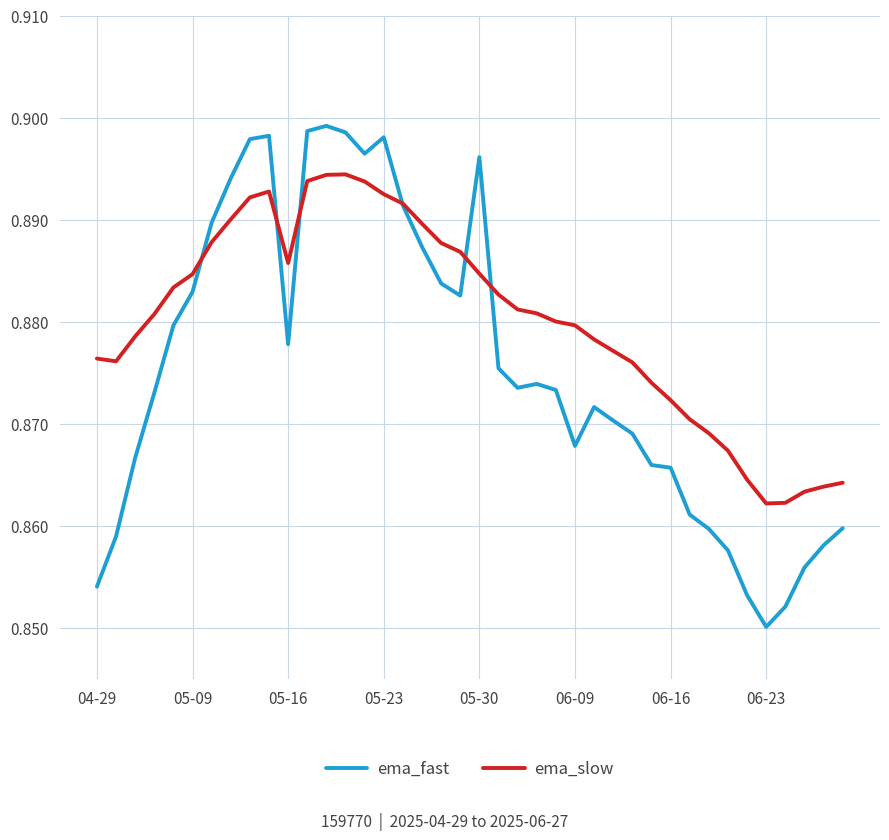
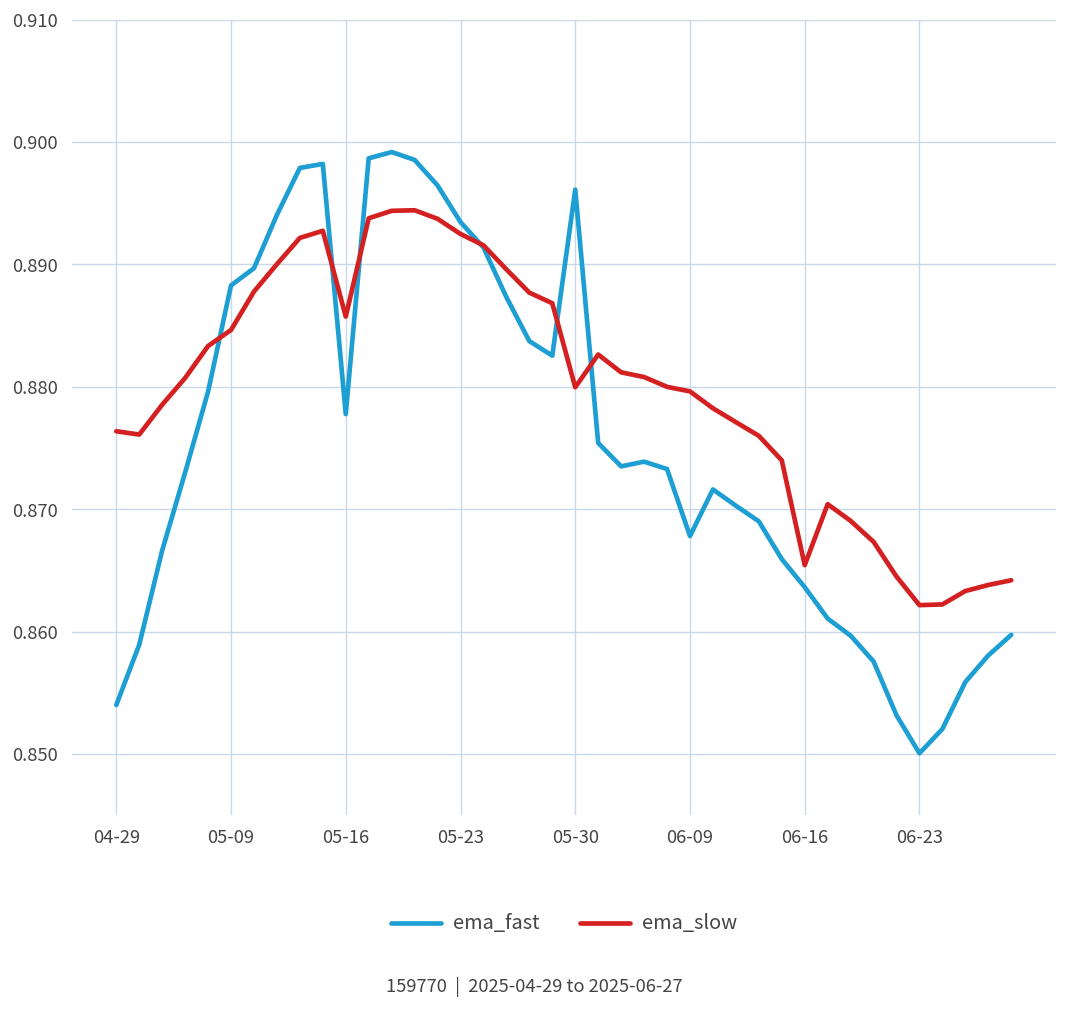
ema_fast, 05-09: 0.8829 -> 0.8883
ema_fast, 05-23: 0.8981 -> 0.8935
ema_slow, 05-30: 0.8847 -> 0.8800
ema_fast, 06-16: 0.8657 -> 0.8636
ema_slow, 06-16: 0.8723 -> 0.8654
